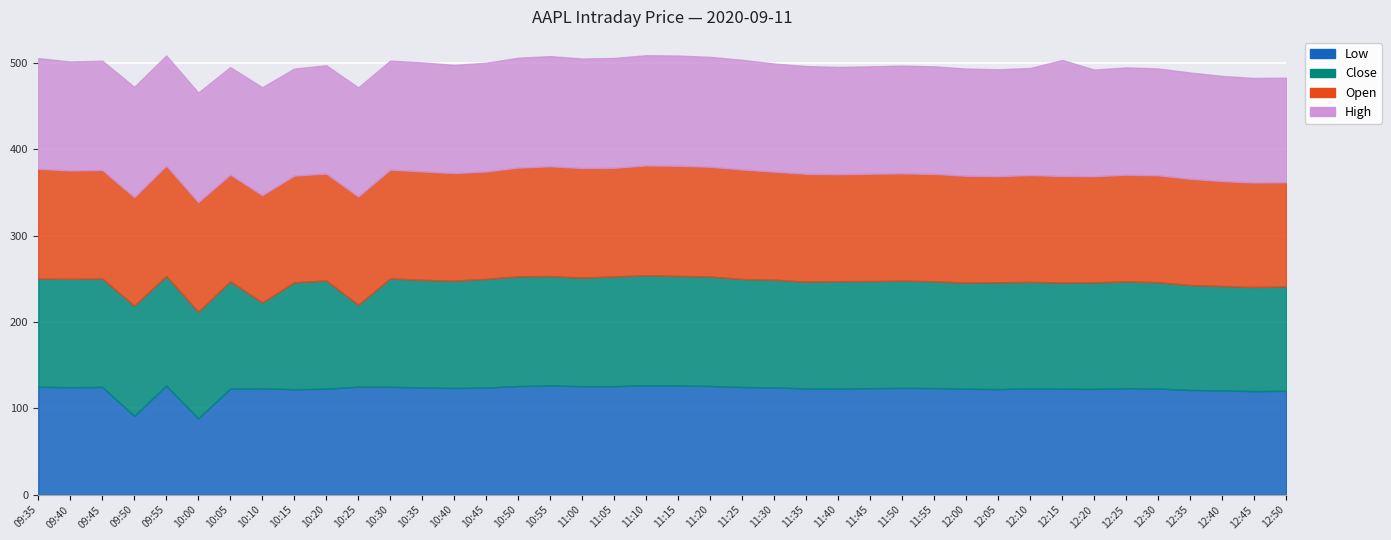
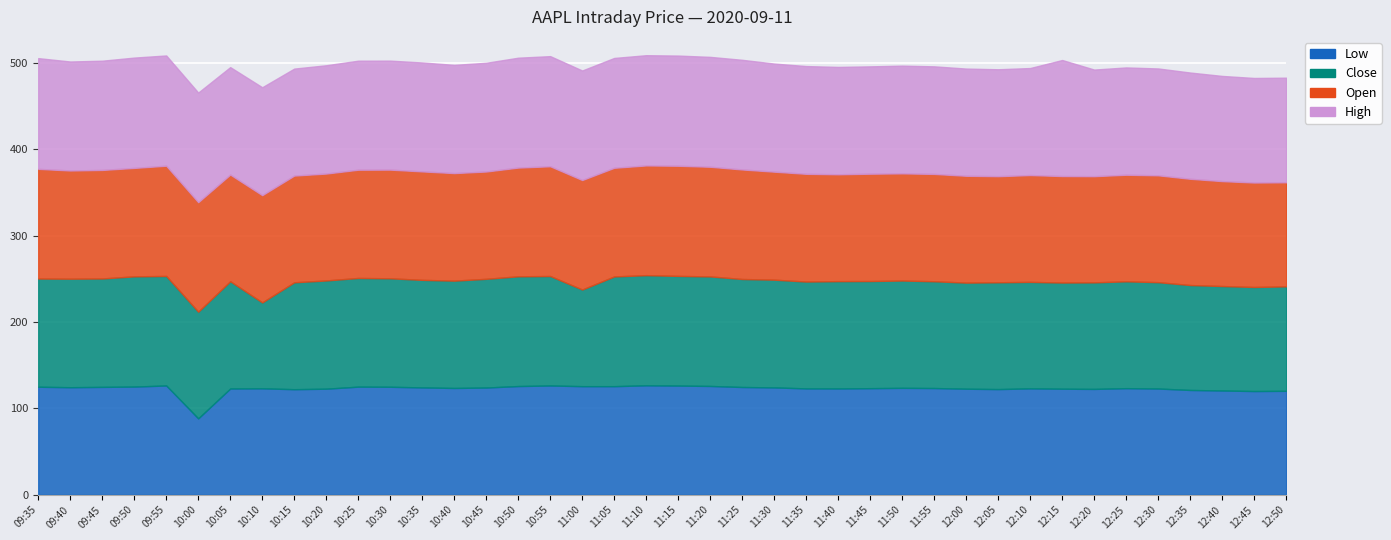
Low, 09:50: 90 -> 130
Close, 10:25: 90 -> 130
Close, 11:00: 130 -> 110
